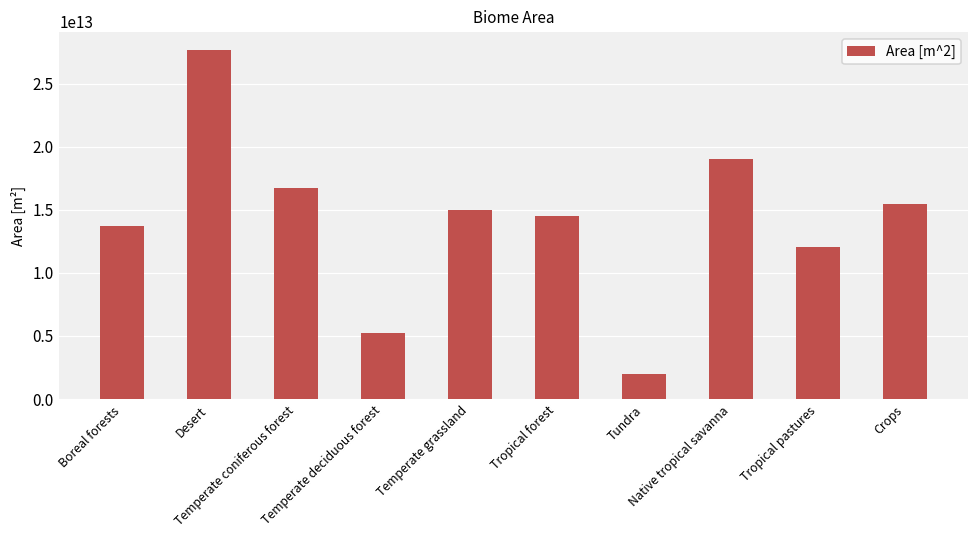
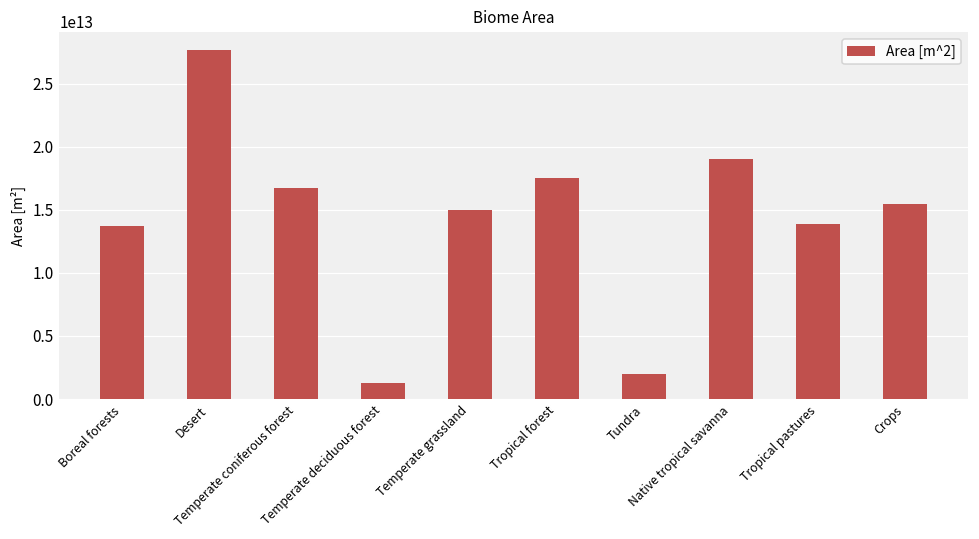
Temperate deciduous forest: 5200000000000 -> 1300000000000
Tropical forest: 14500000000000 -> 17500000000000
Tropical pastures: 12000000000000 -> 13900000000000
